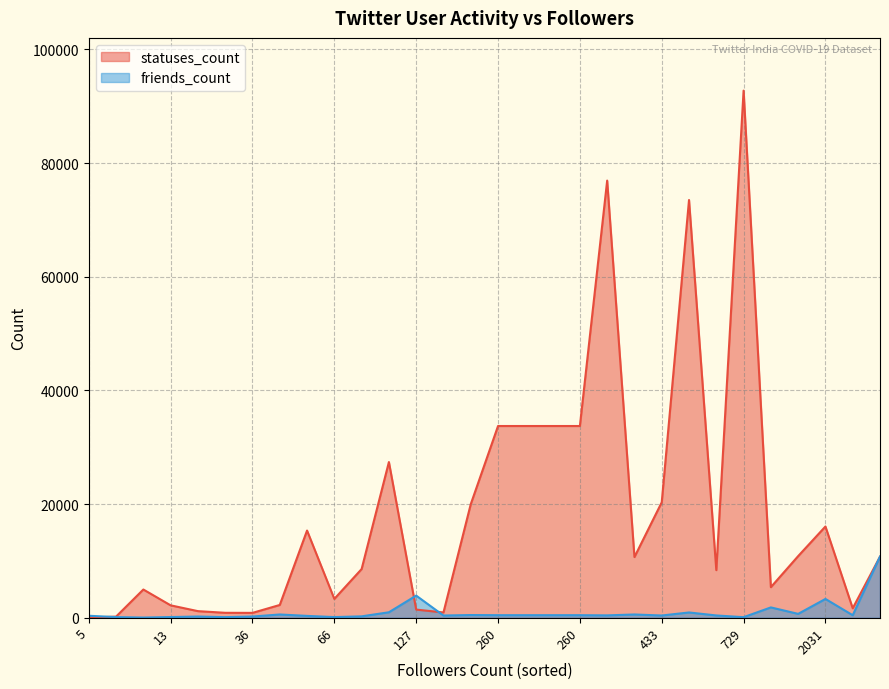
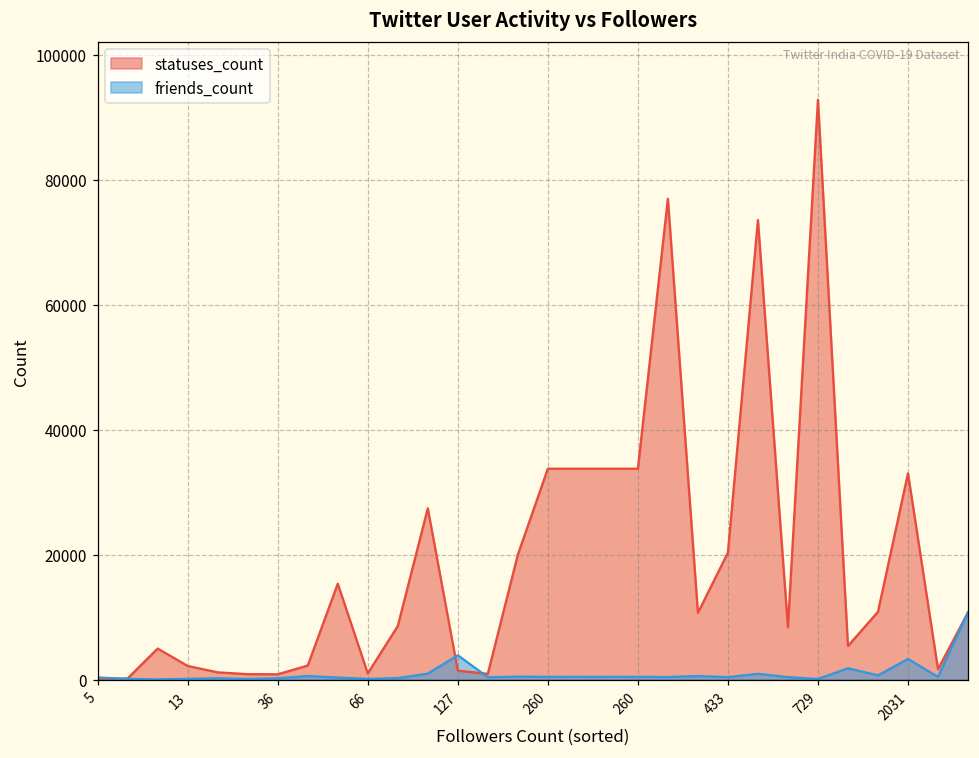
statuses_count, 66: 3000 -> 1000
statuses_count, 2031: 16000 -> 33000
